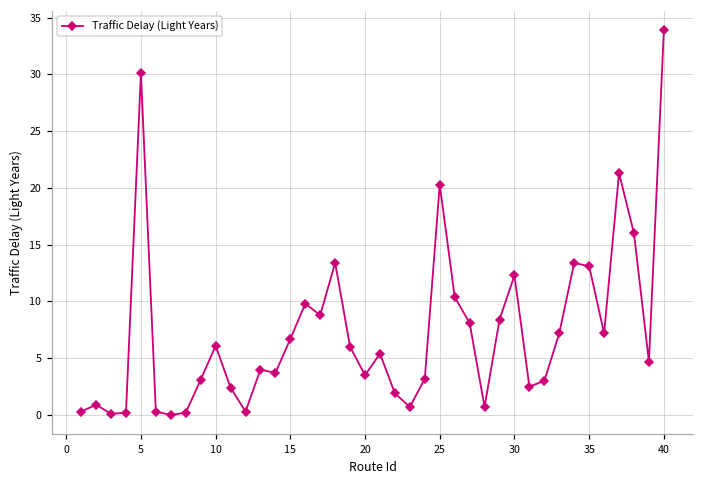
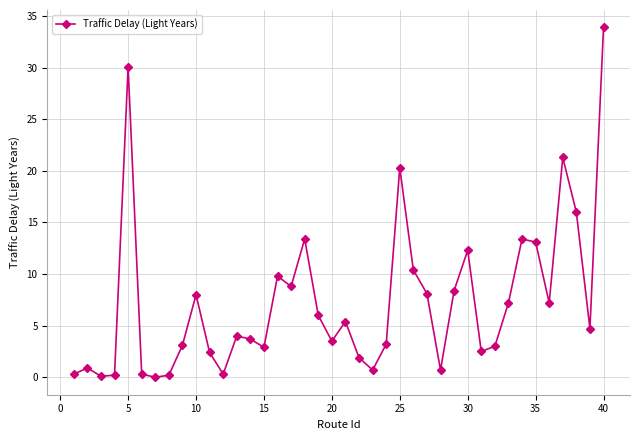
10: 6.1 -> 8.0
15: 6.7 -> 2.9
